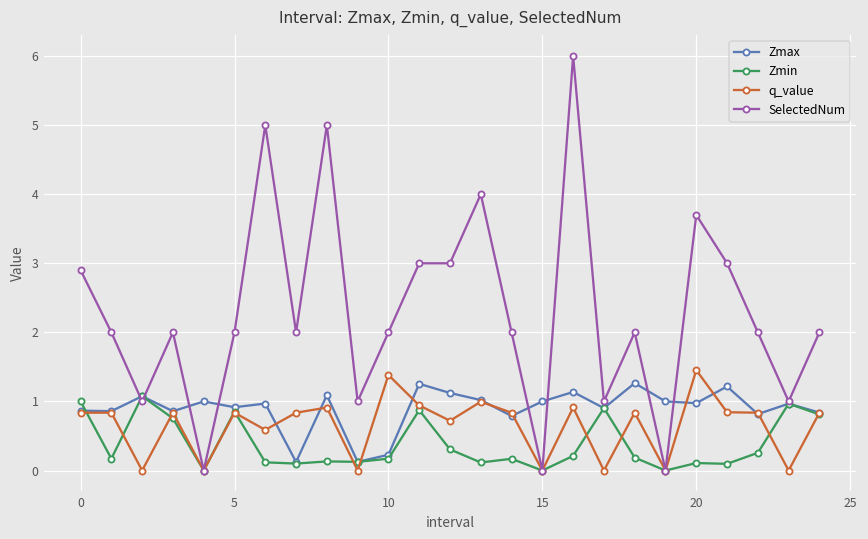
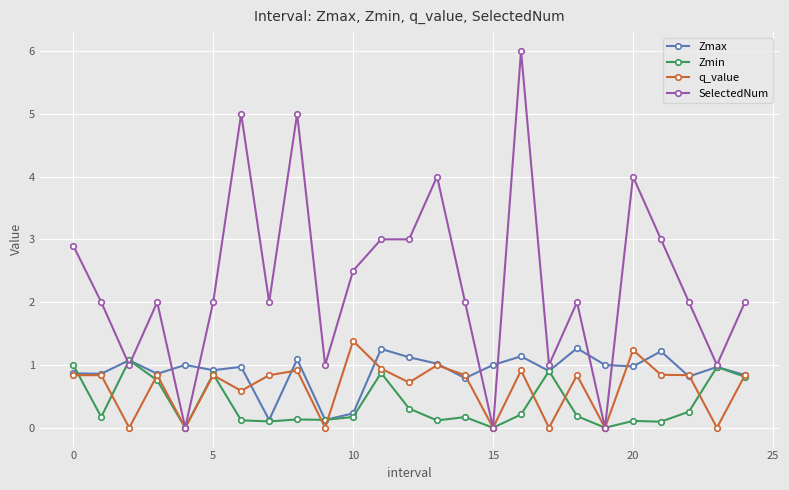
SelectedNum, 10: 2.0 -> 2.5
q_value, 20: 1.5 -> 1.2
SelectedNum, 20: 3.7 -> 4.0
